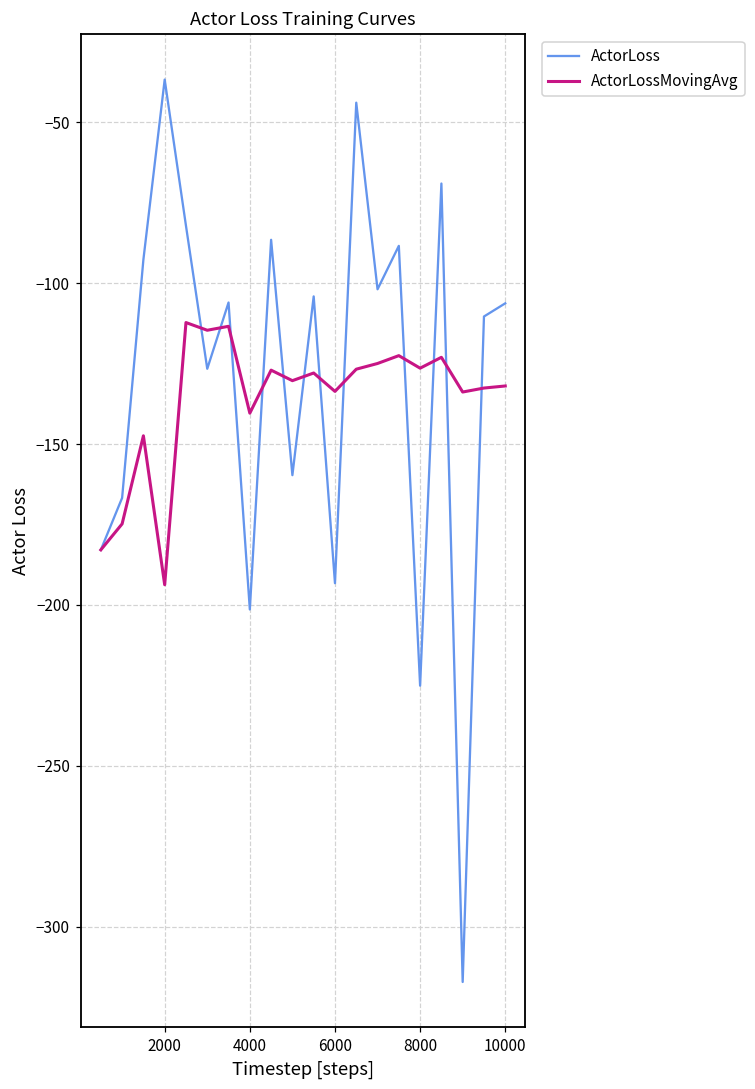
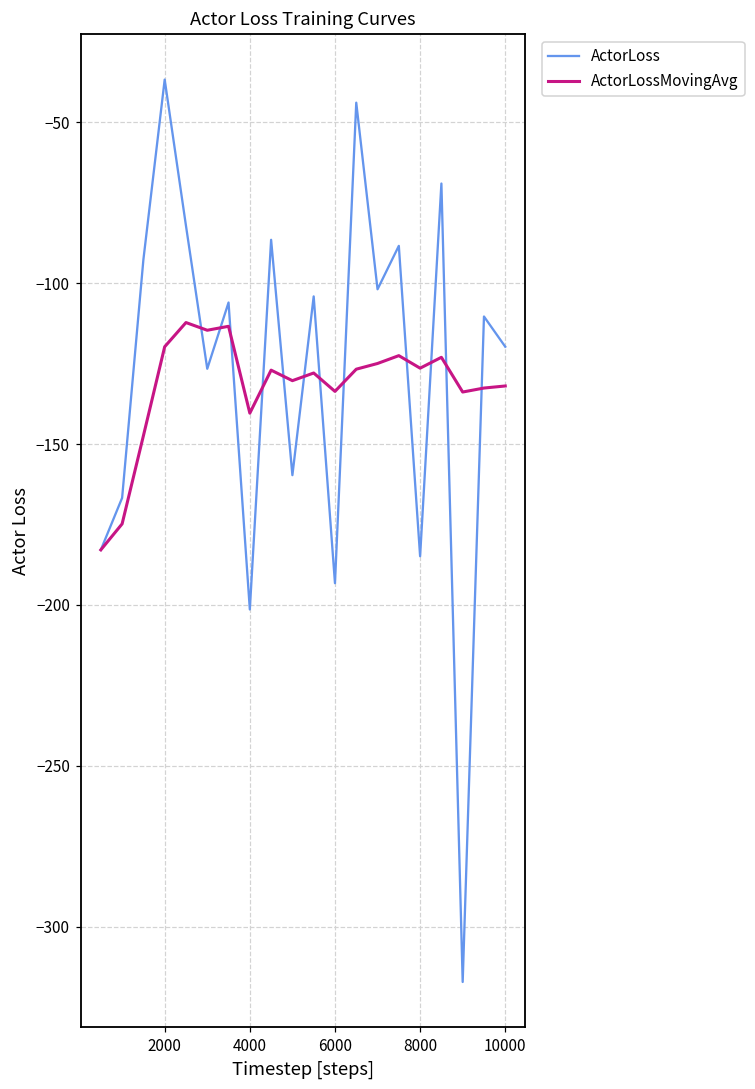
ActorLossMovingAvg, 2000: -194 -> -120
ActorLoss, 8000: -225 -> -185
ActorLoss, 10000: -106 -> -120
